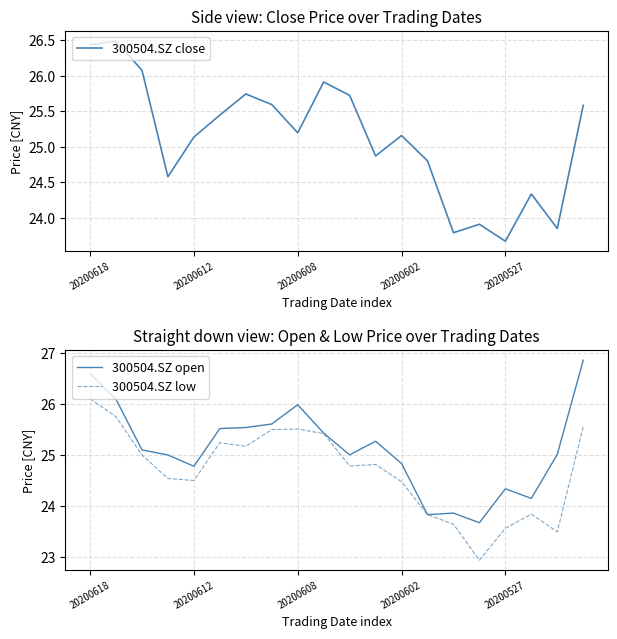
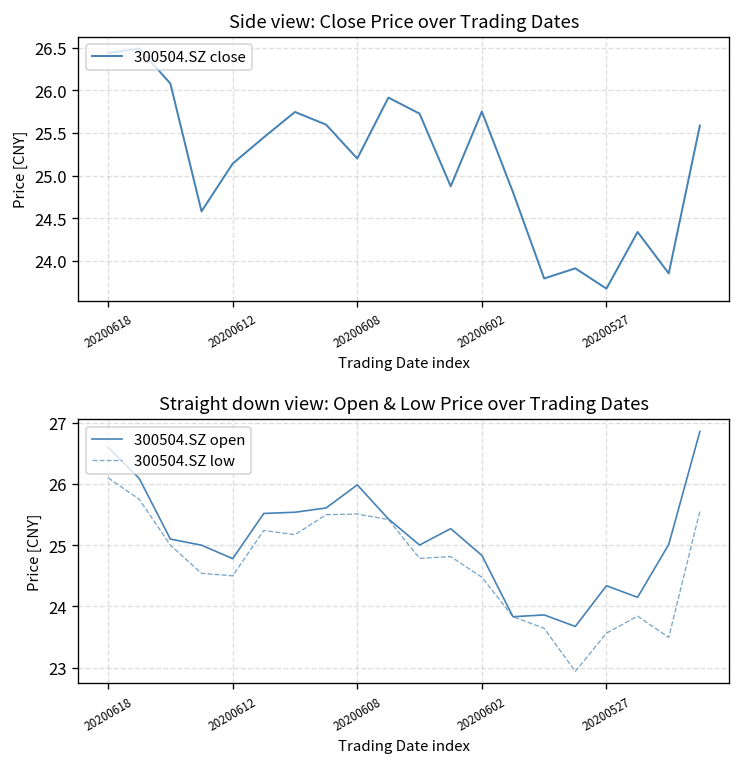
Side view: Close Price over Trading Dates, 20200602: 25.2 -> 25.8
